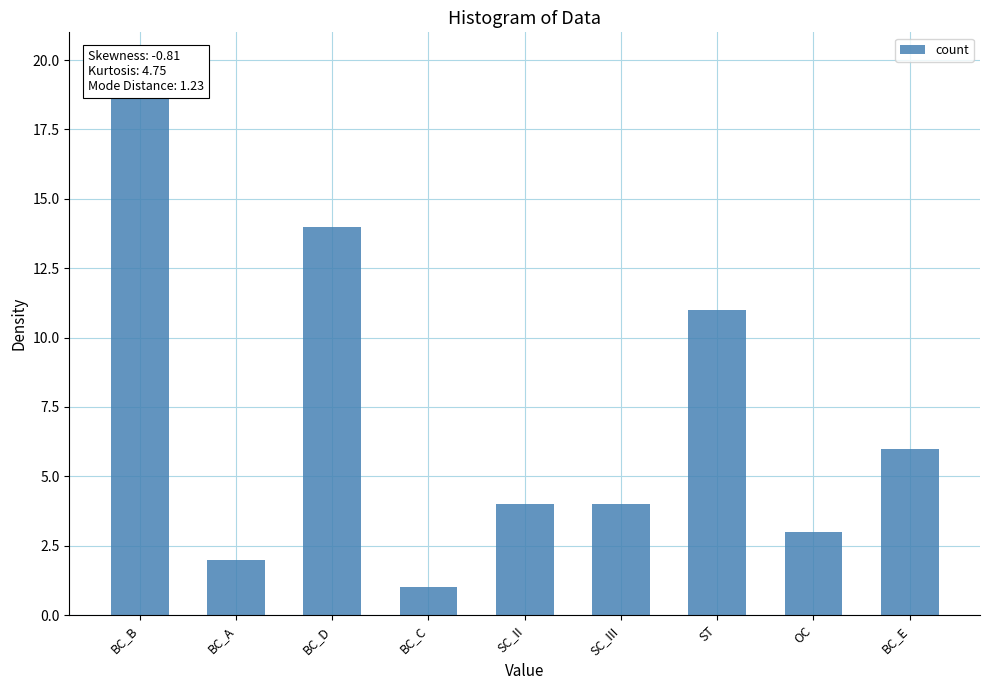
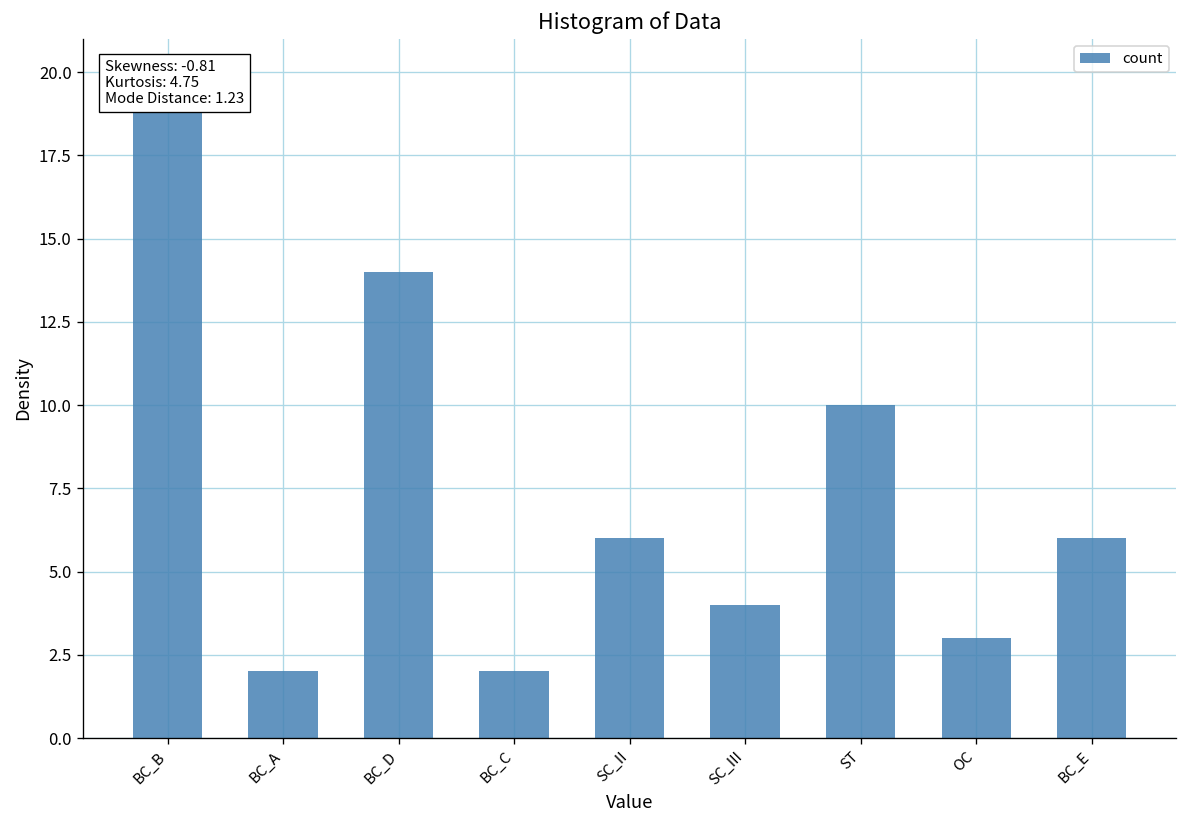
BC_C: 1 -> 2
SC_II: 4 -> 6
ST: 11 -> 10
